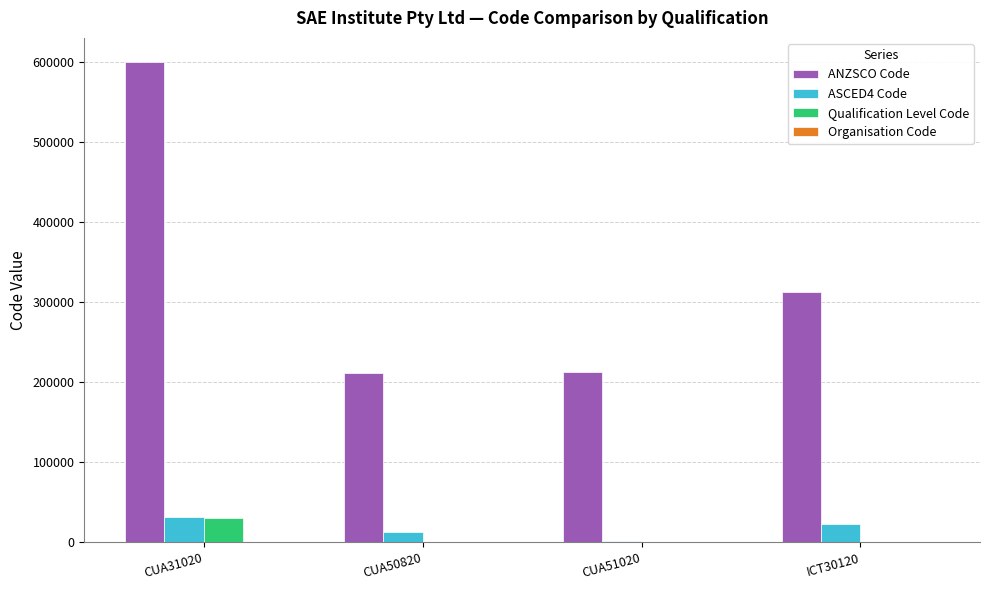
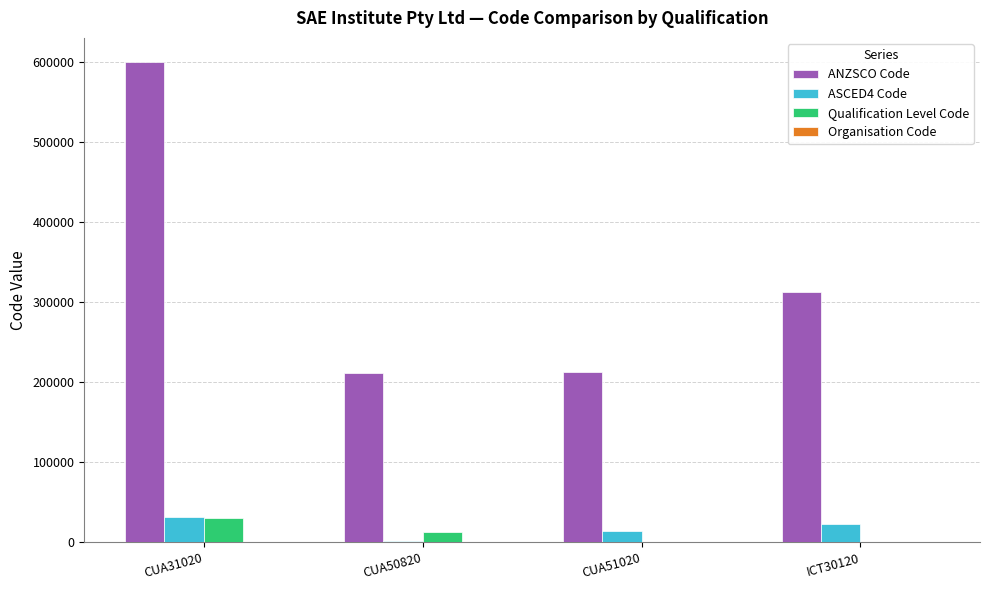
ASCED4 Code, CUA50820: 10000 -> 0
Qualification Level Code, CUA50820: 0 -> 10000
ASCED4 Code, CUA51020: 0 -> 10000
